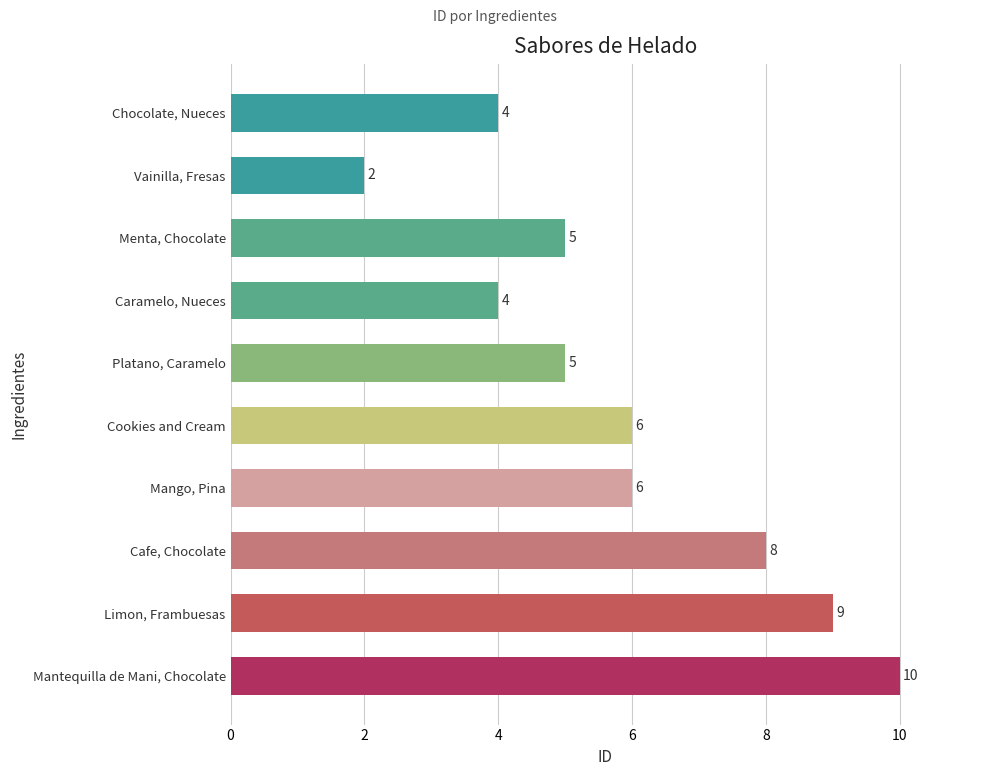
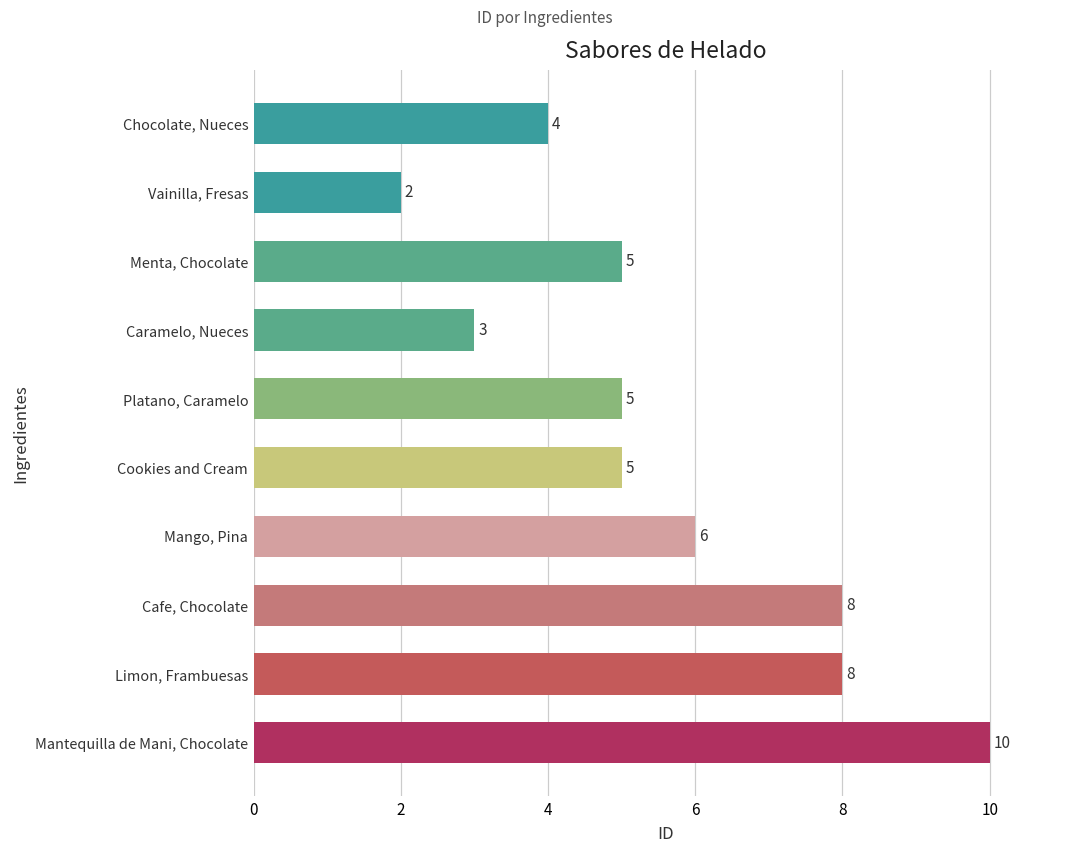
Caramelo, Nueces: 4 -> 3
Cookies and Cream: 6 -> 5
Limon, Frambuesas: 9 -> 8
